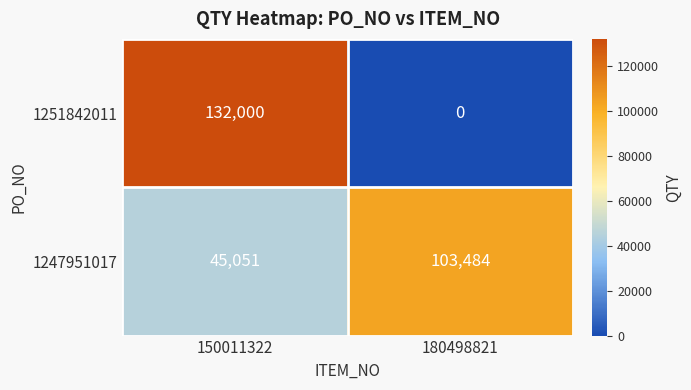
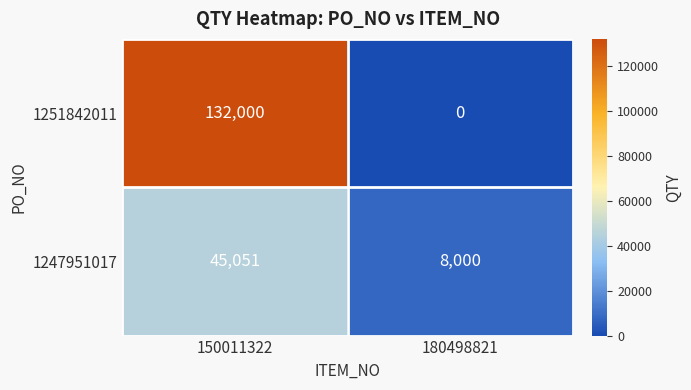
1247951017, 180498821: 103,484 -> 8,000
